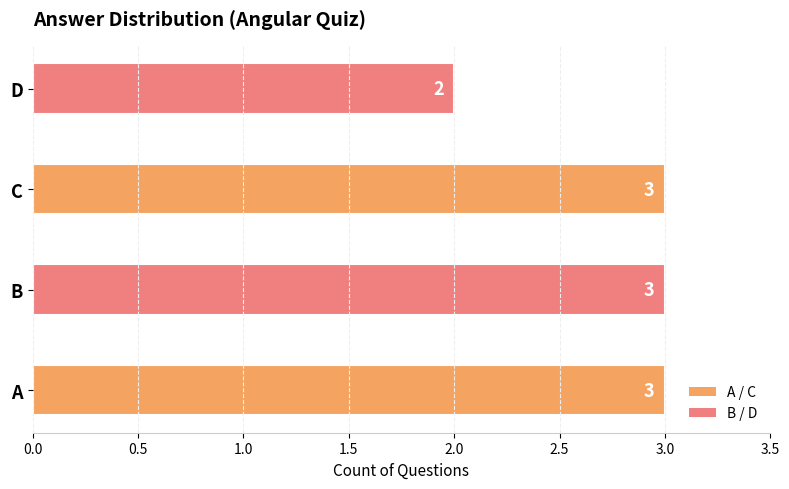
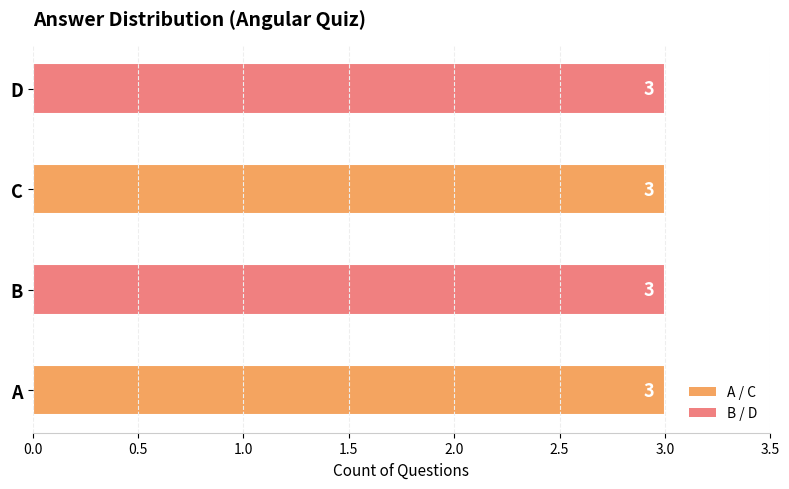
D: 2 -> 3
